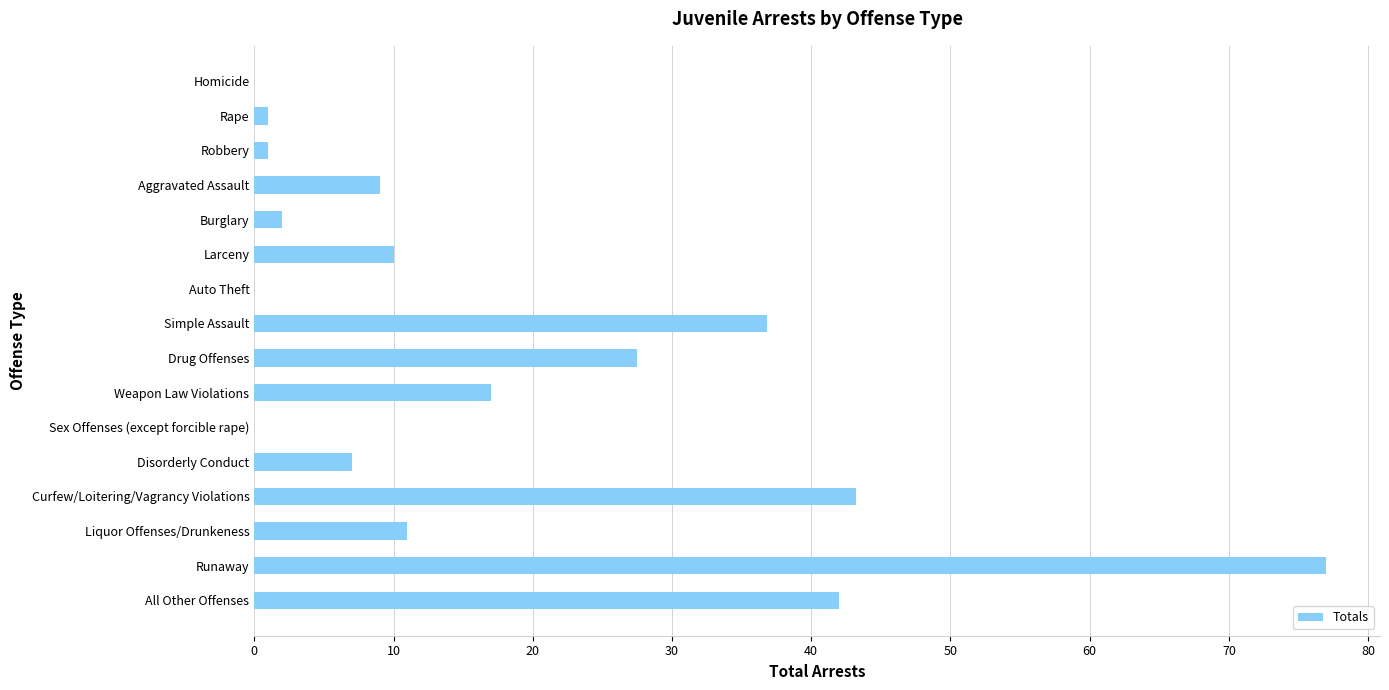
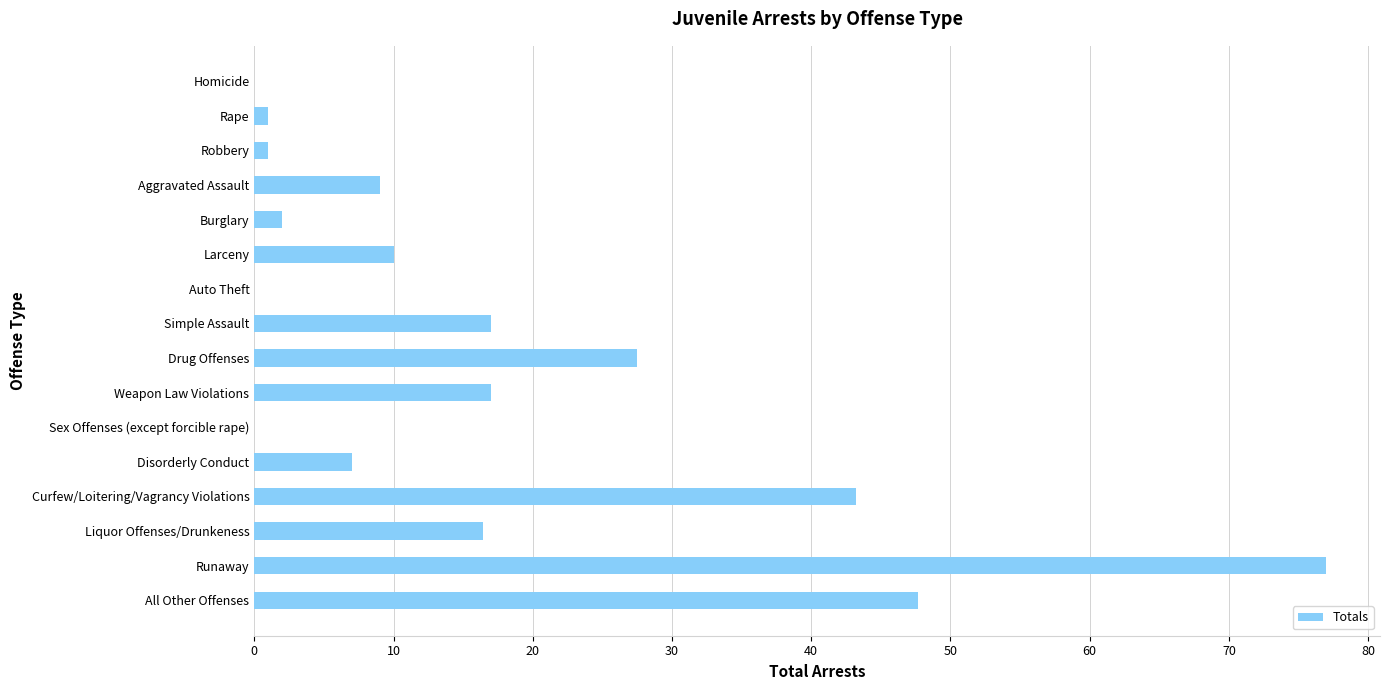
Simple Assault: 36.8 -> 17.0
Liquor Offenses/Drunkeness: 11.0 -> 16.4
All Other Offenses: 42.0 -> 47.7
